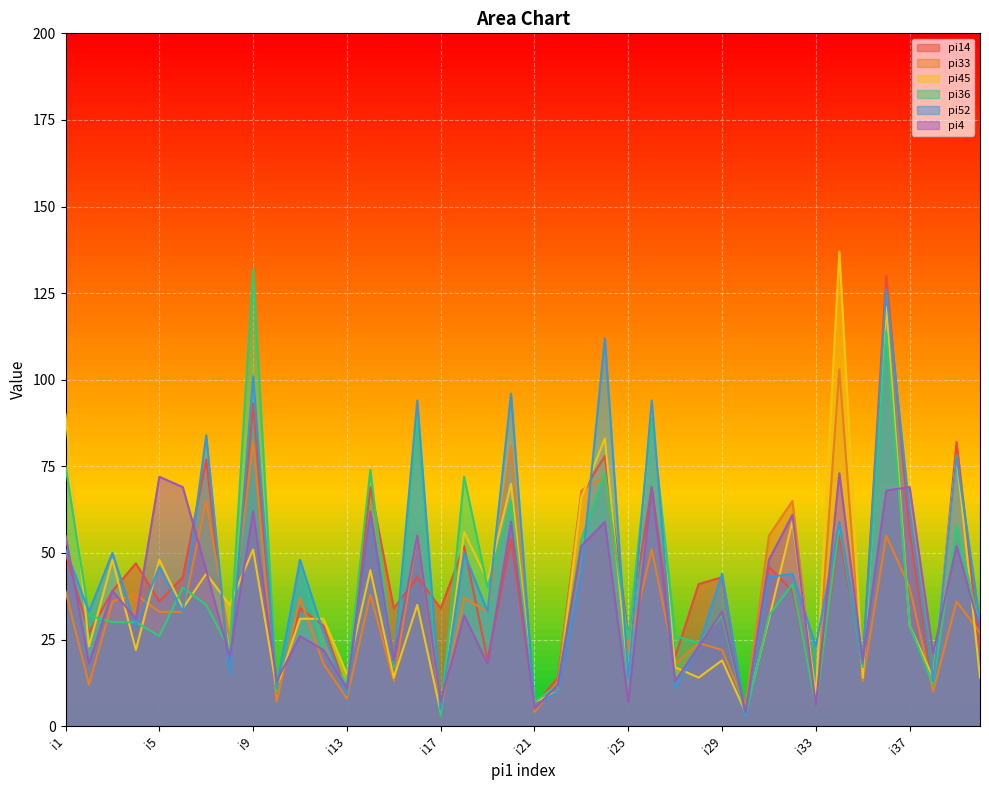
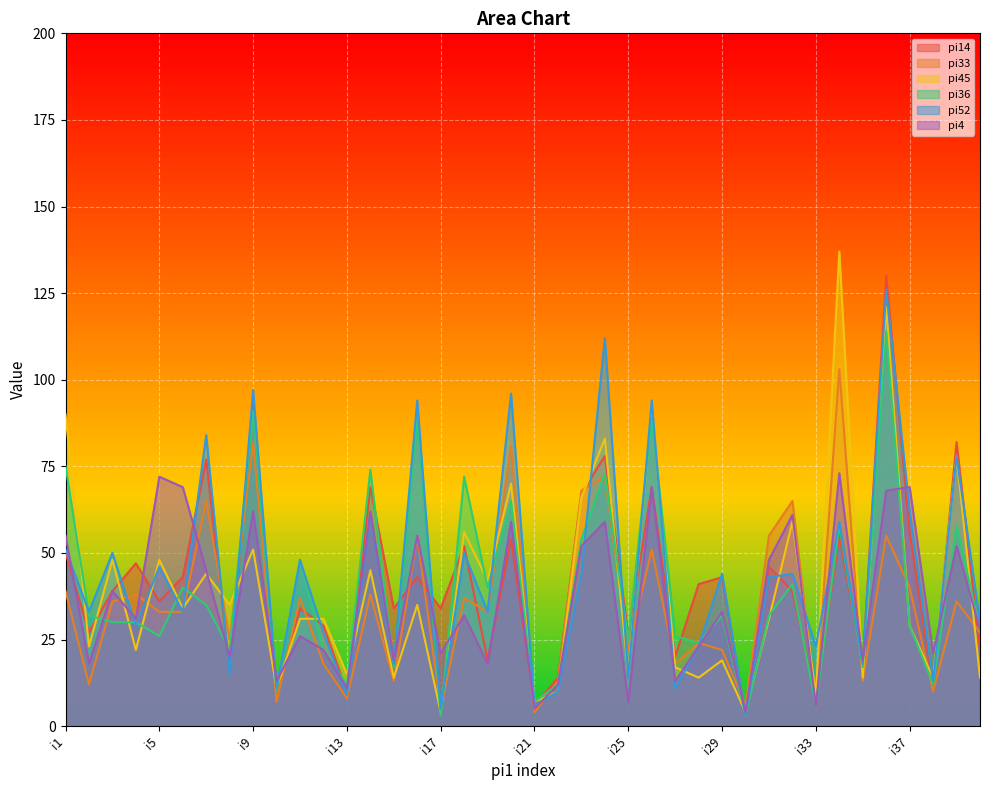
pi36, i9: 132 -> 91
pi52, i9: 101 -> 97
pi4, i17: 7 -> 21
